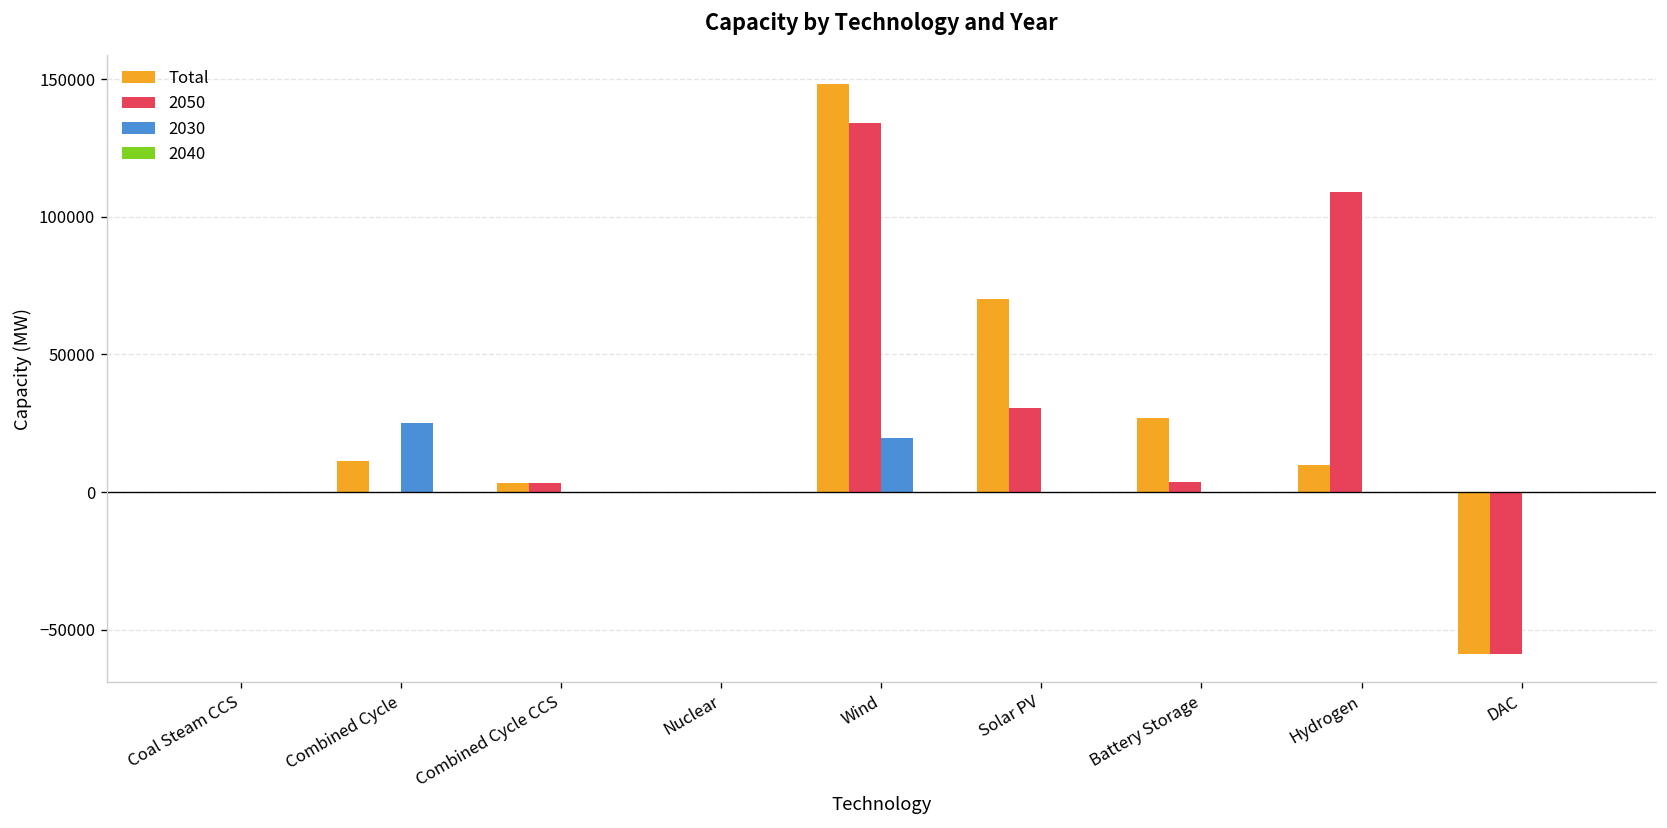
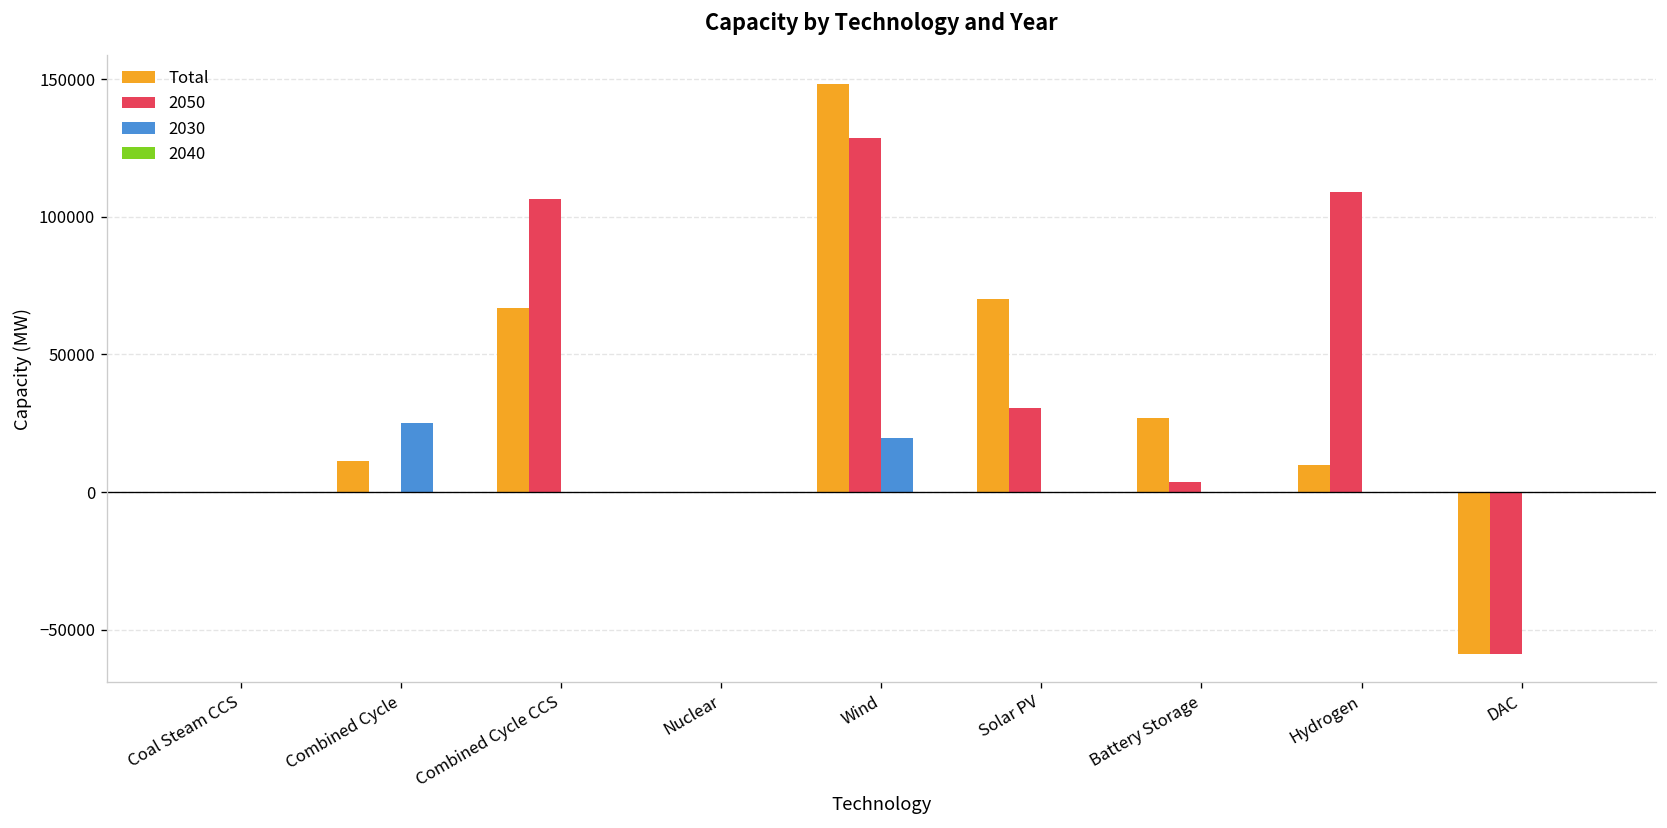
Total, Combined Cycle CCS: 3000 -> 67000
2050, Combined Cycle CCS: 3000 -> 107000
2050, Wind: 134000 -> 129000
